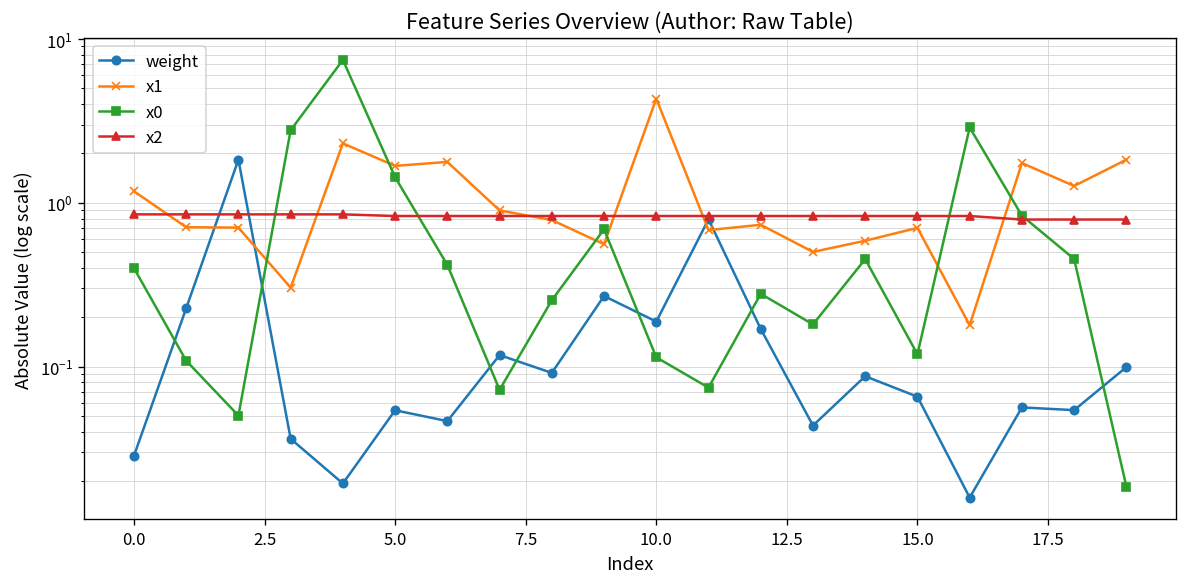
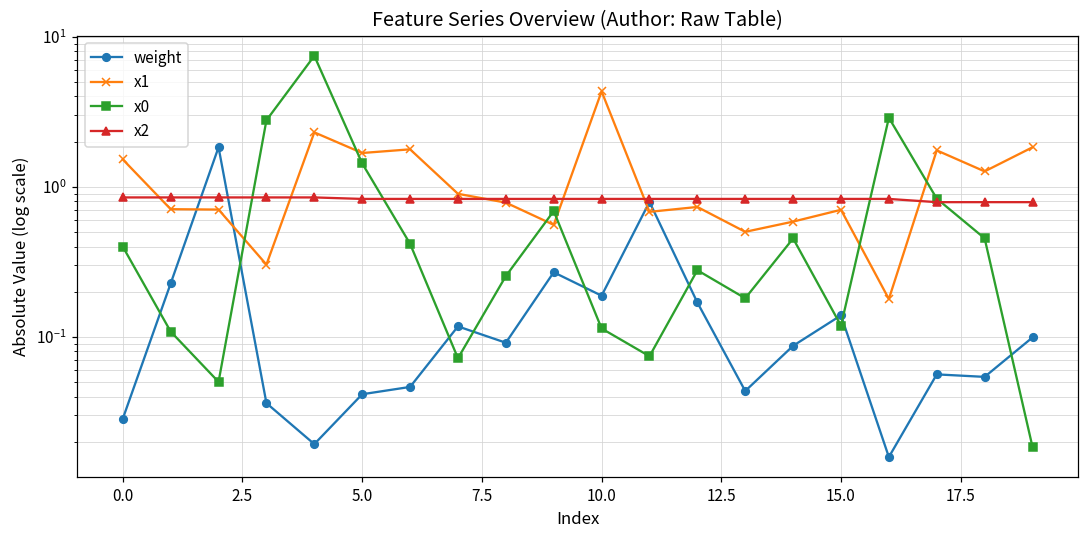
x1, 0.0: 1.2 -> 1.5
weight, 5.0: 0.054 -> 0.042
weight, 15.0: 0.07 -> 0.14
